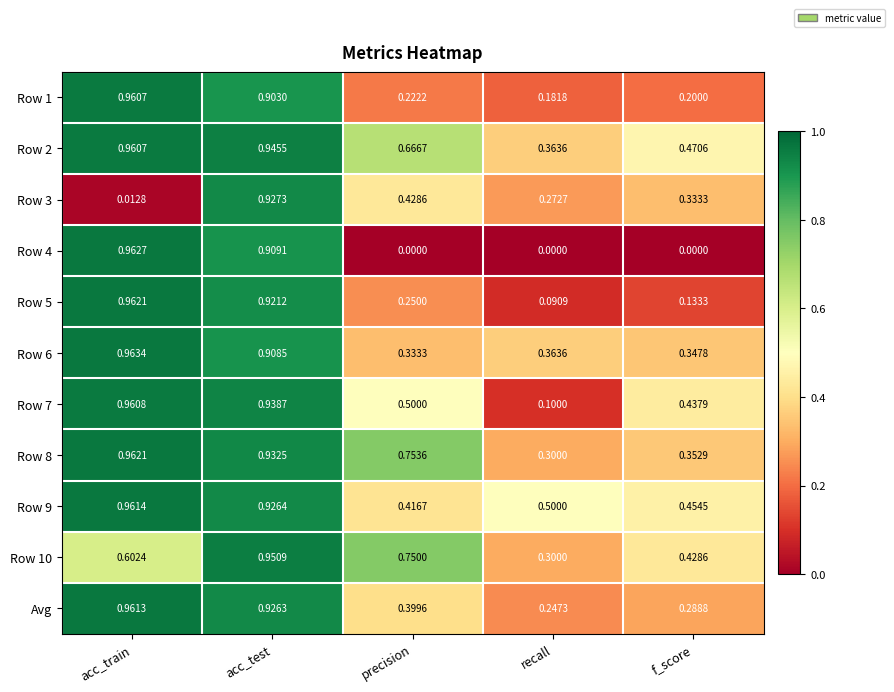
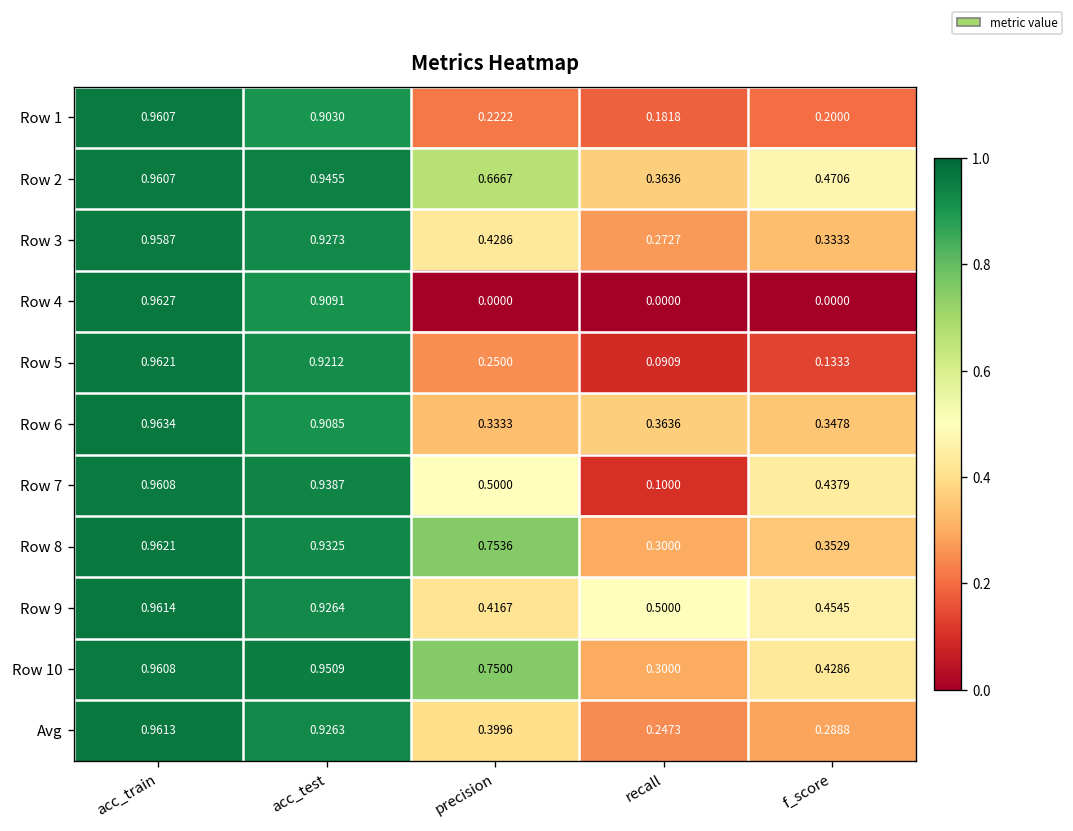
Row 3, acc_train: 0.0128 -> 0.9587
Row 10, acc_train: 0.6024 -> 0.9608
